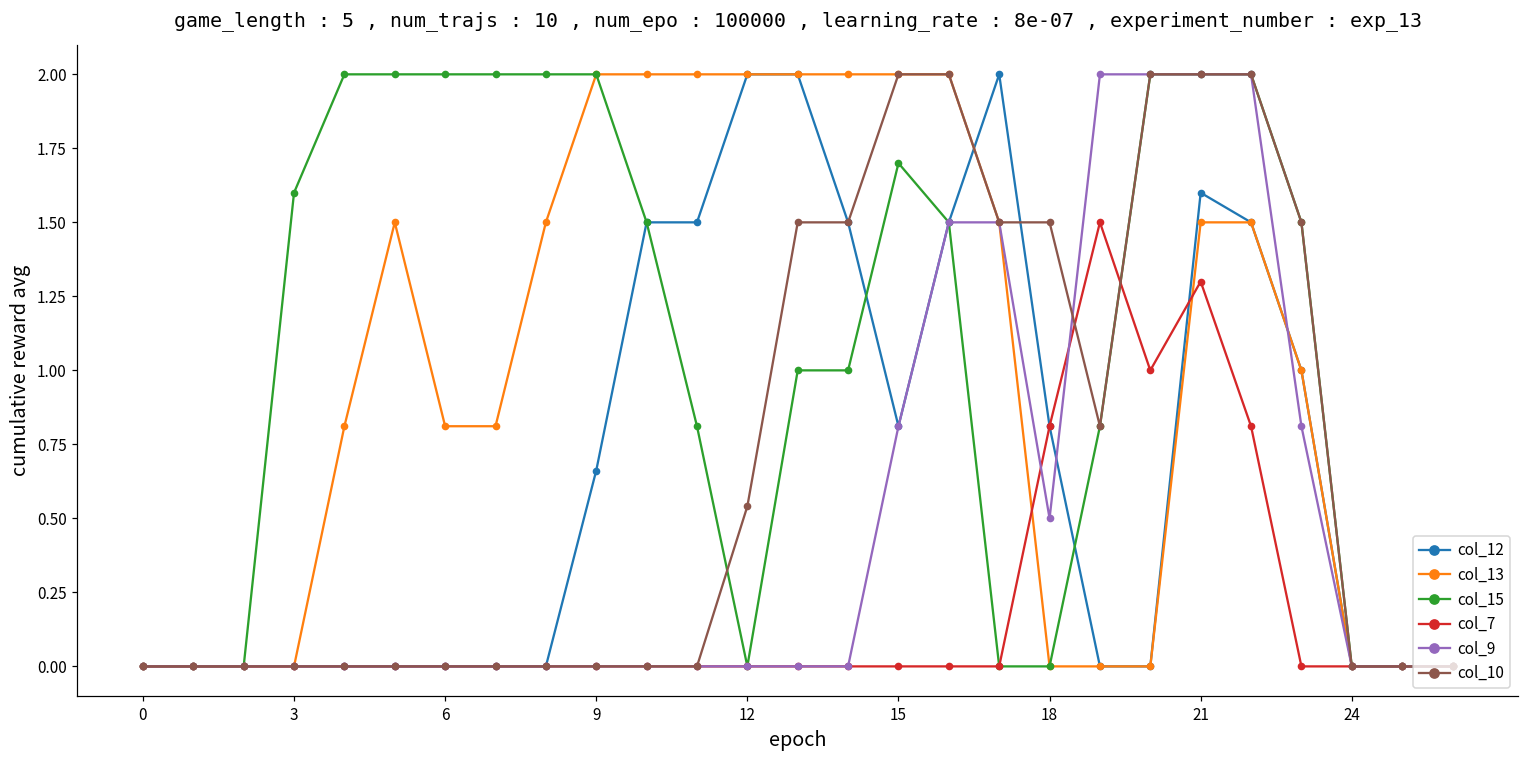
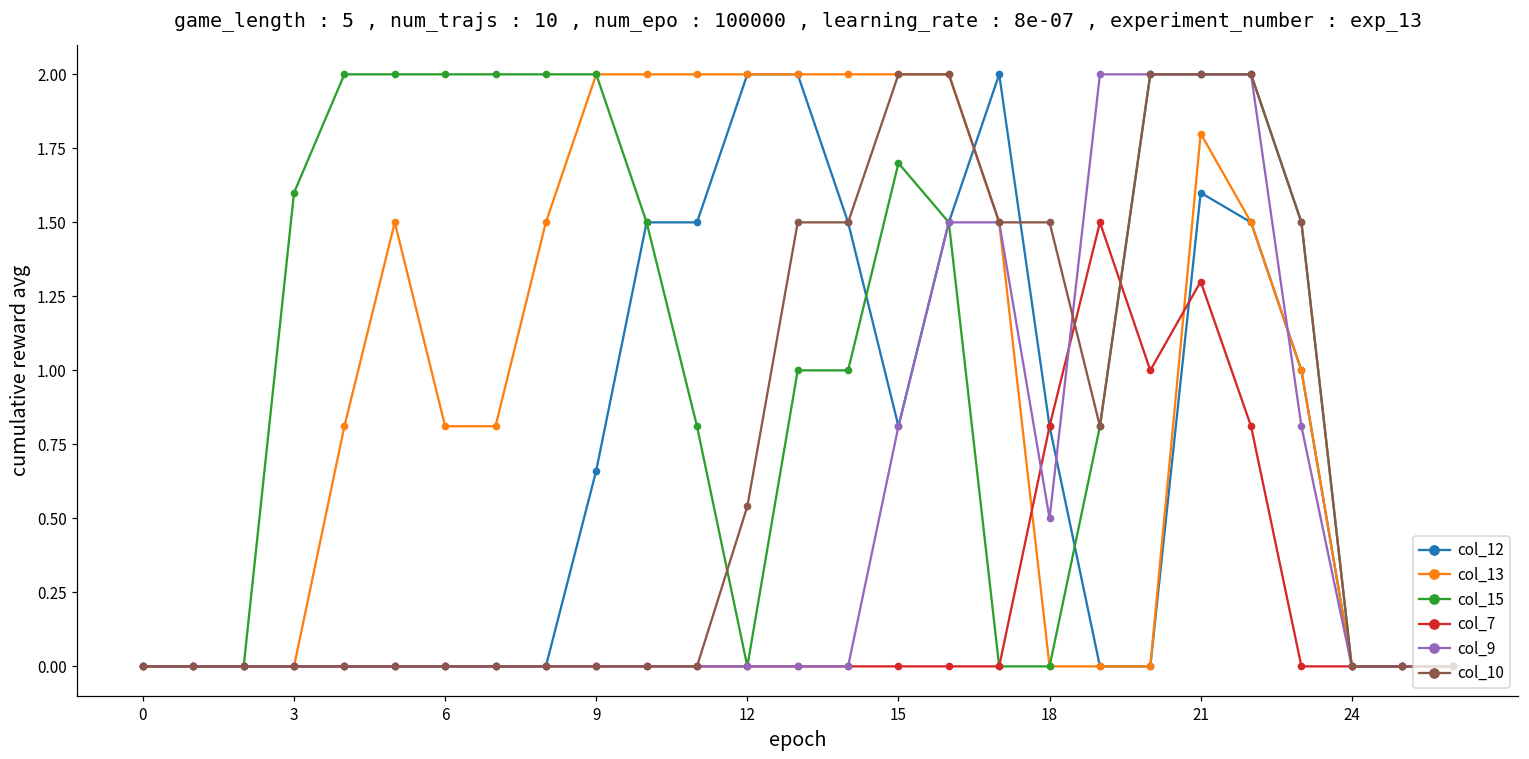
col_13, 21: 1.5 -> 1.8
